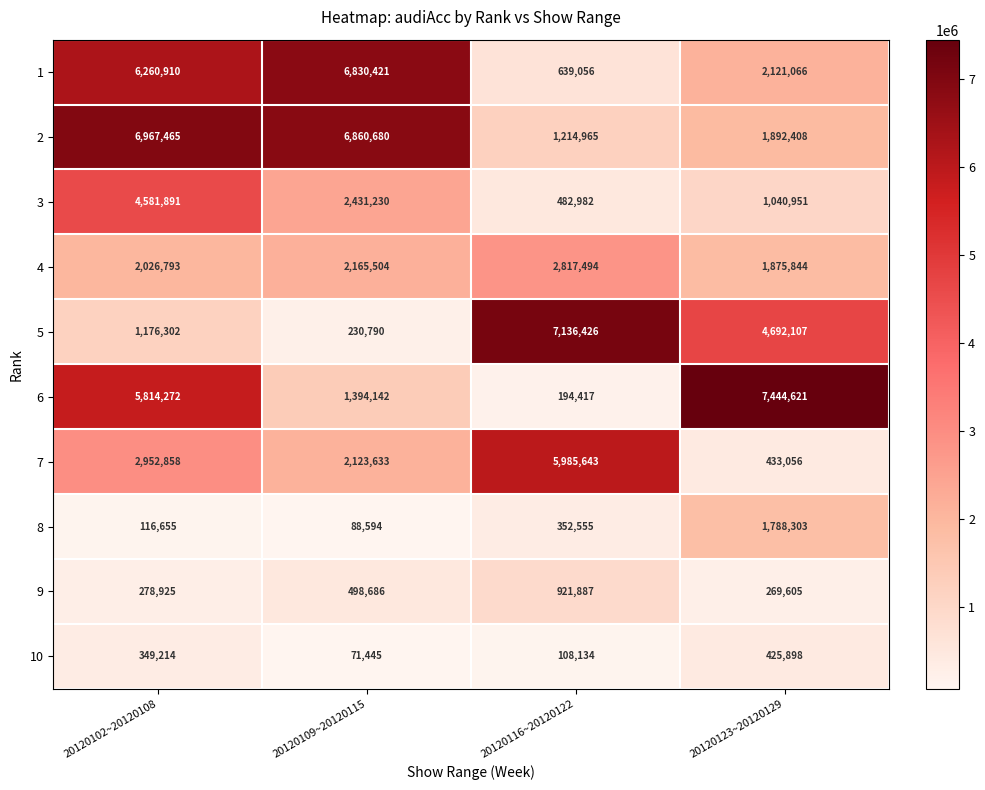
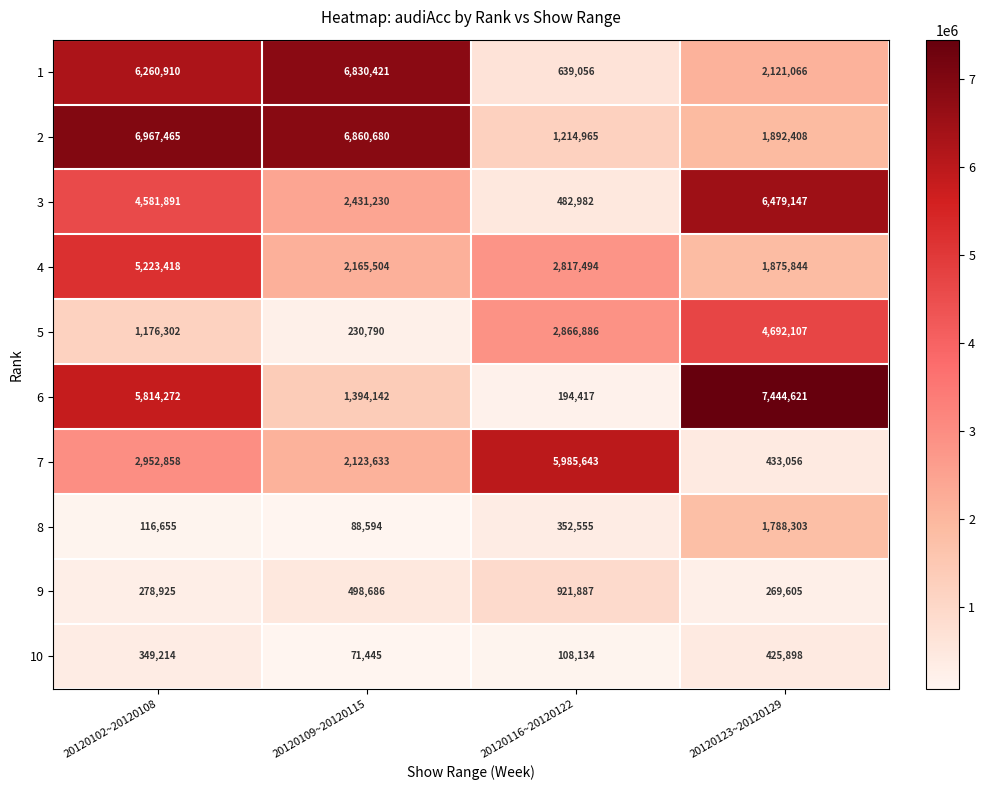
3, 20120123~20120129: 1,040,951 -> 6,479,147
4, 20120102~20120108: 2,026,793 -> 5,223,418
5, 20120116~20120122: 7,136,426 -> 2,866,886
